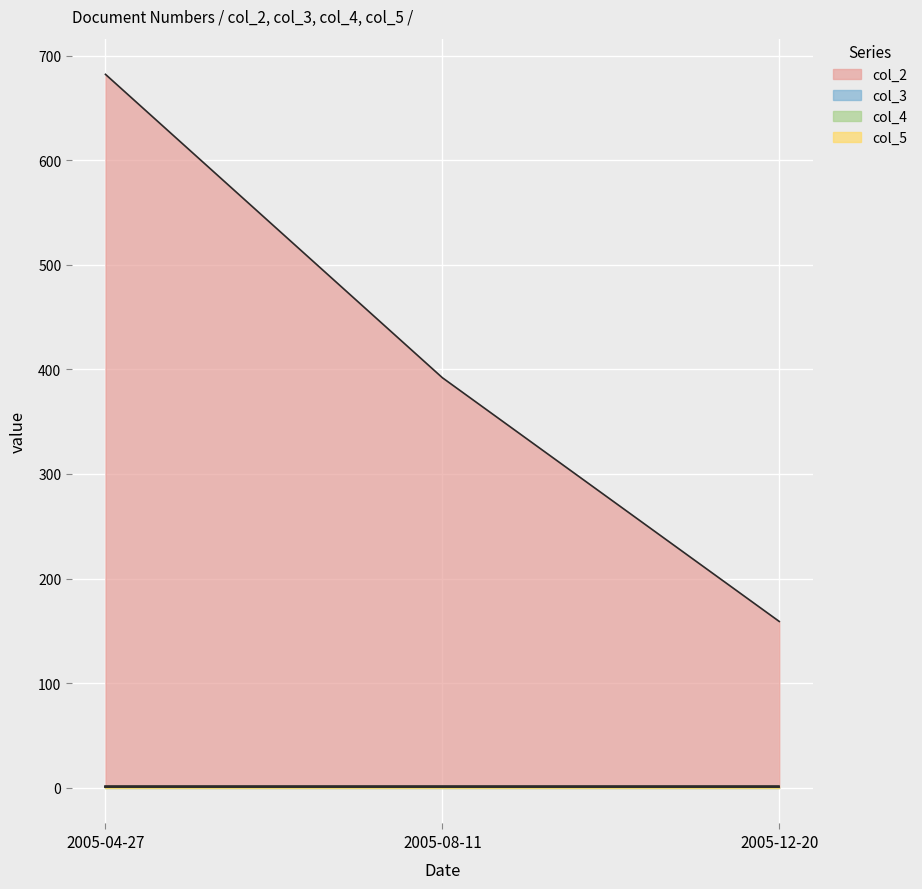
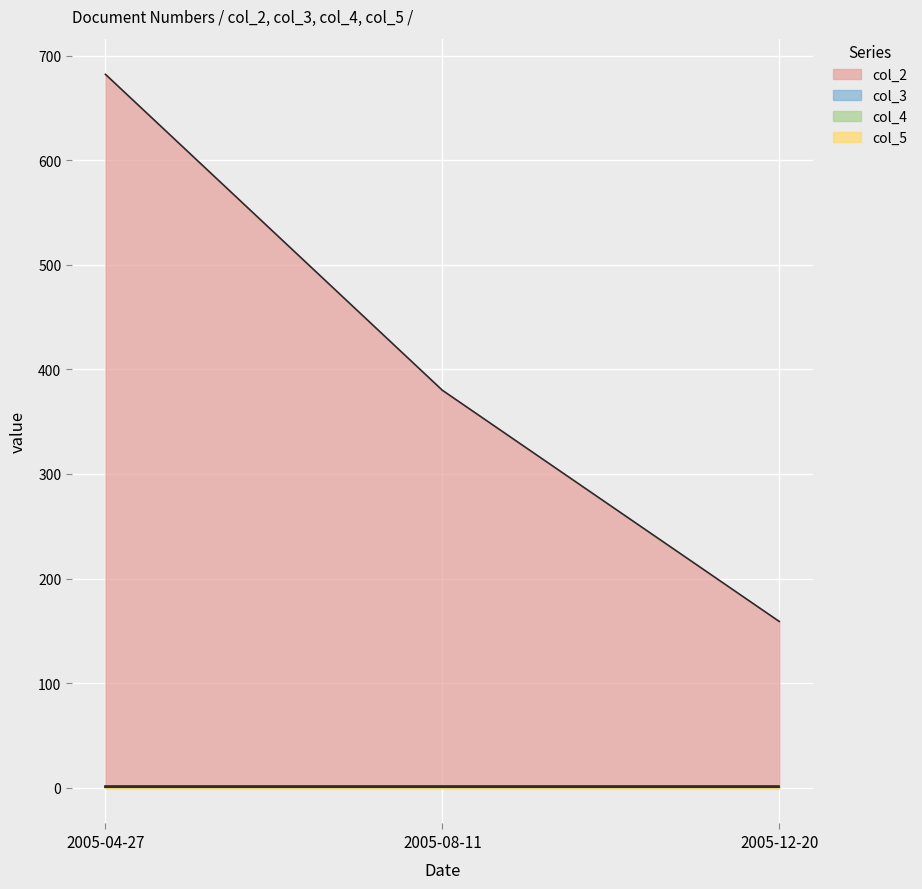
col_2, 2005-08-11: 392 -> 380
